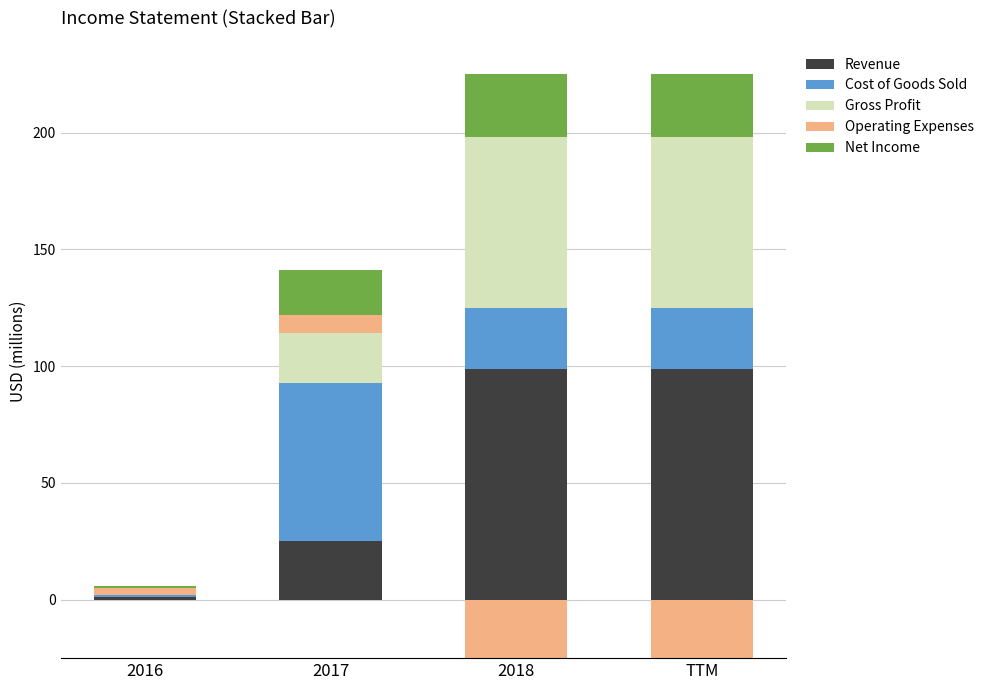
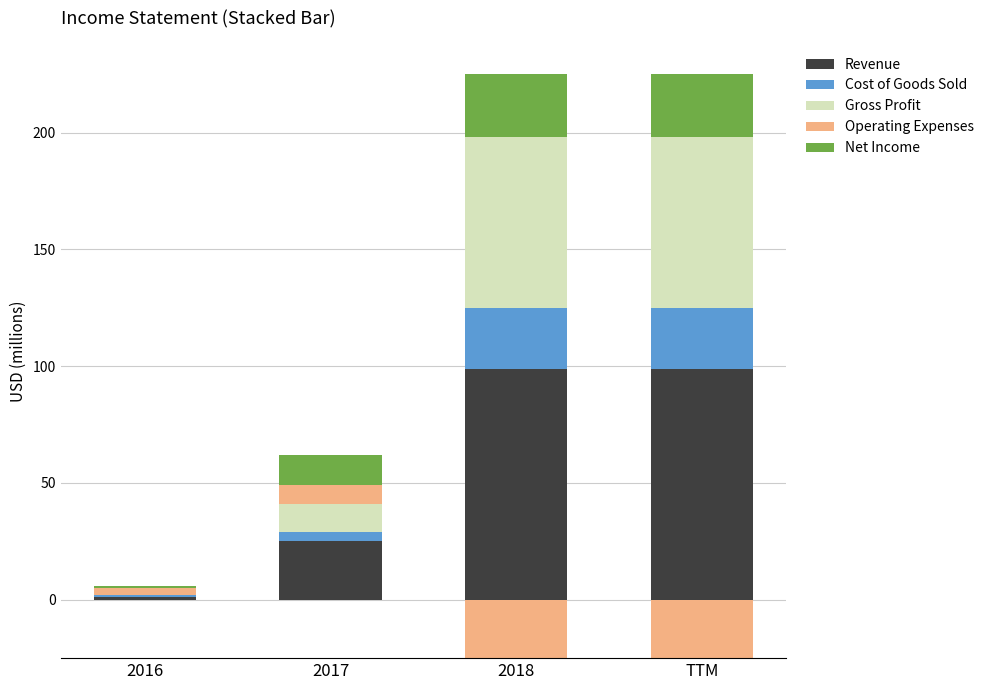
Cost of Goods Sold, 2017: 68 -> 4
Gross Profit, 2017: 21 -> 12
Net Income, 2017: 19 -> 13
